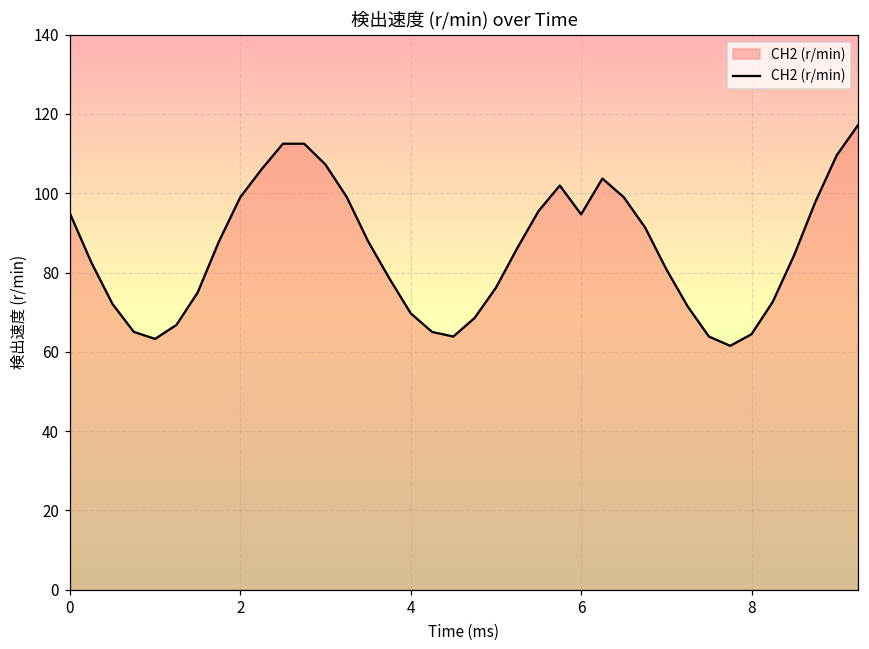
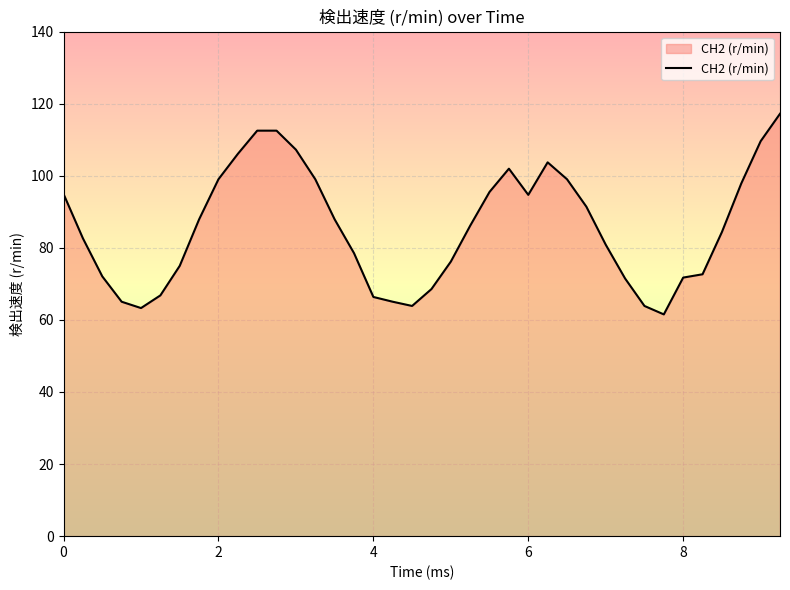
4: 70 -> 66
8: 64 -> 72
